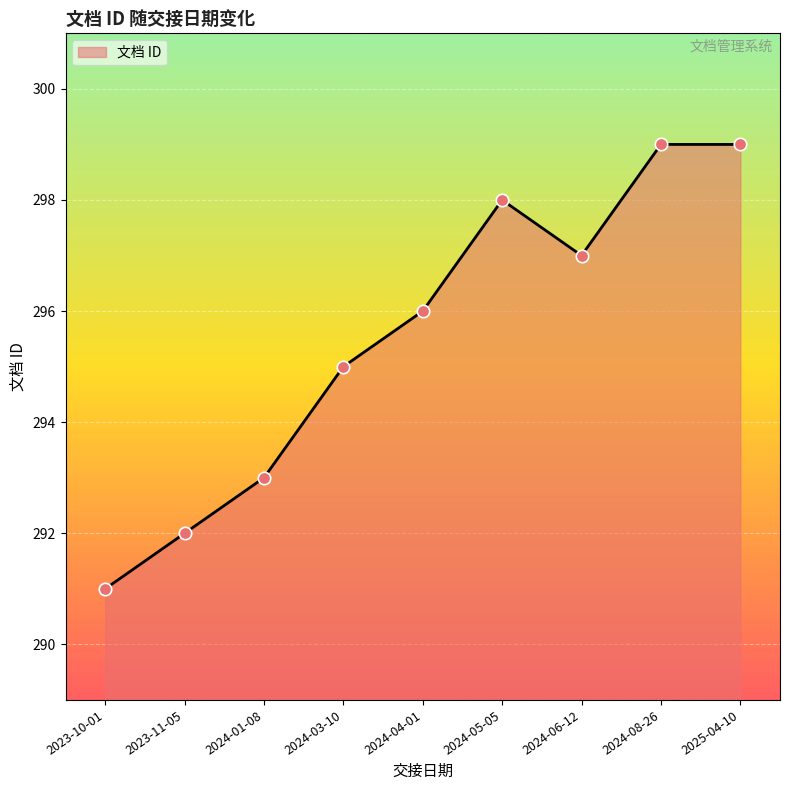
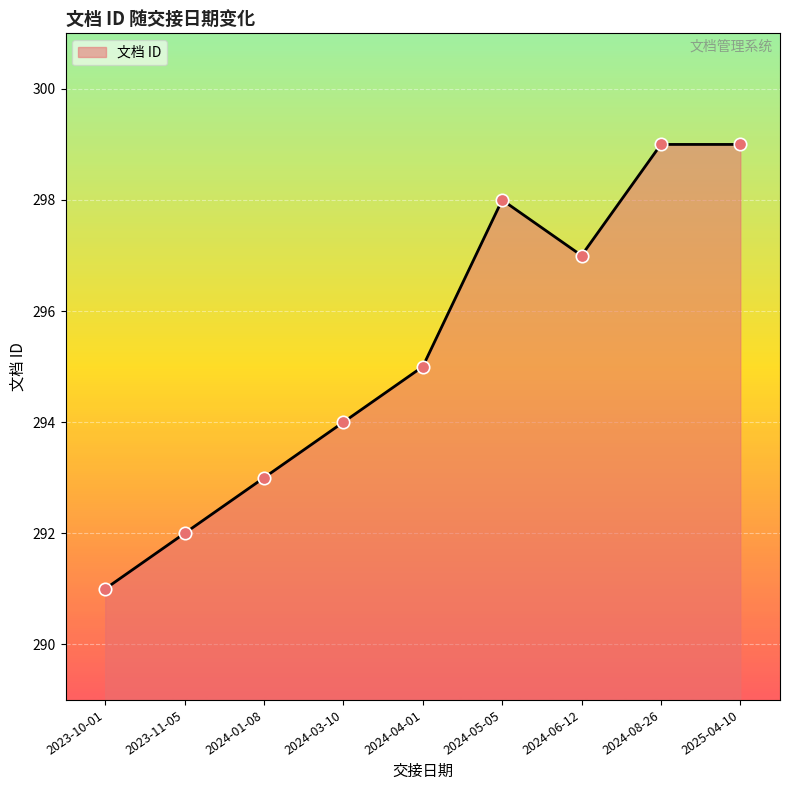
2024-03-10: 295 -> 294
2024-04-01: 296 -> 295
